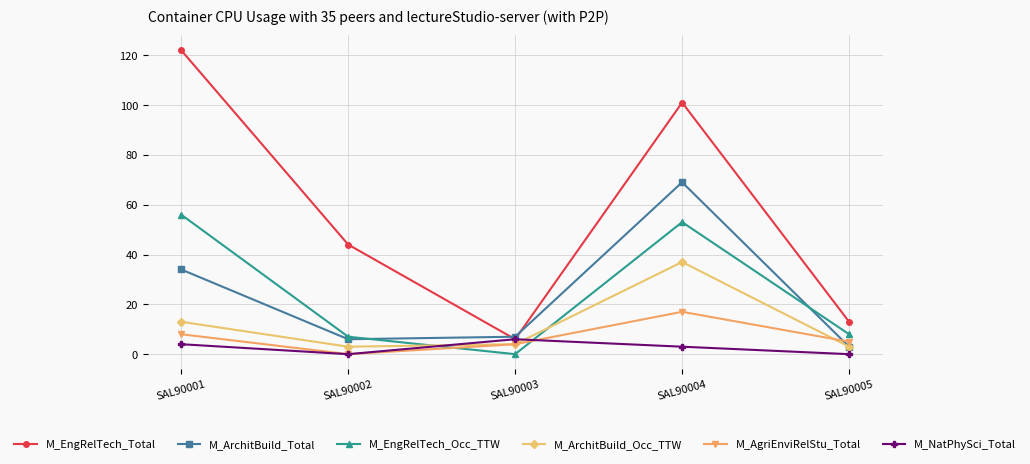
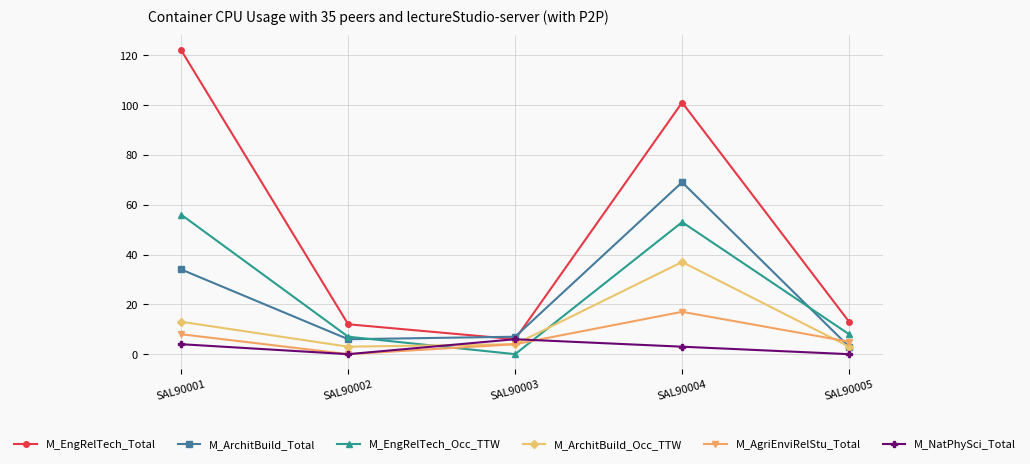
M_EngRelTech_Total, SAL90002: 44 -> 12
